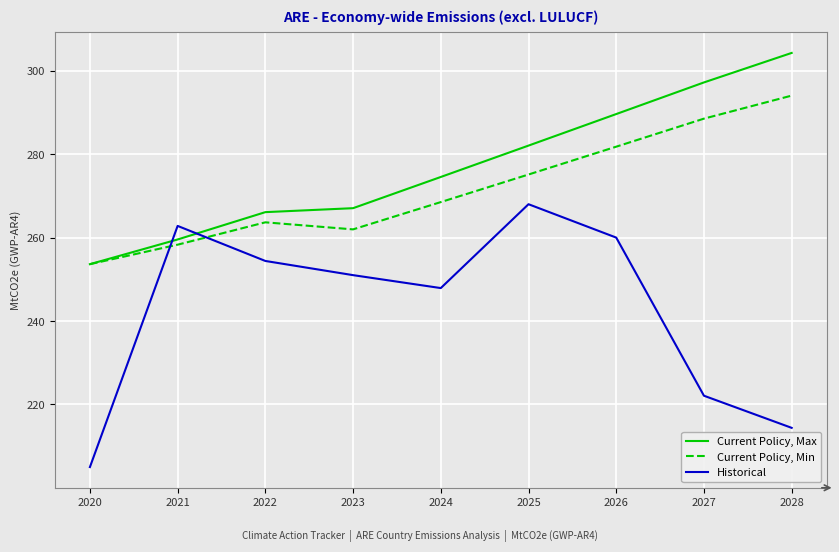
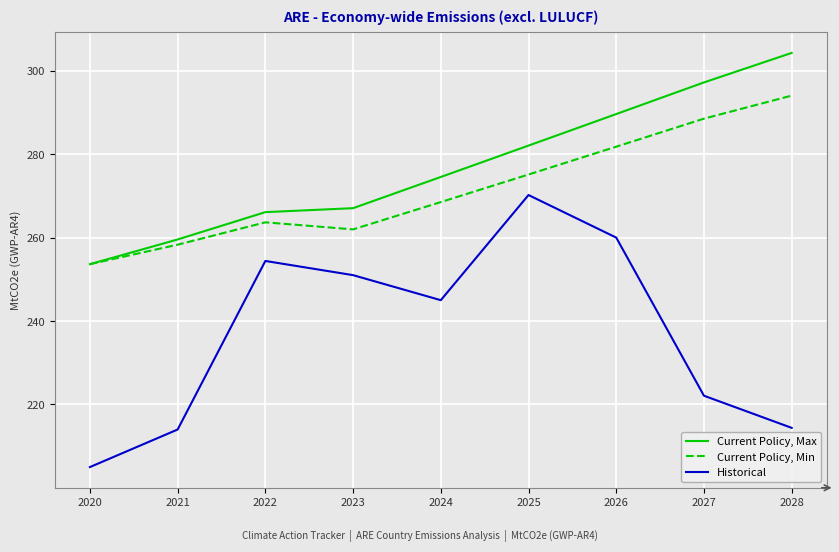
Historical, 2021: 263 -> 214
Historical, 2024: 248 -> 245
Historical, 2025: 268 -> 270
